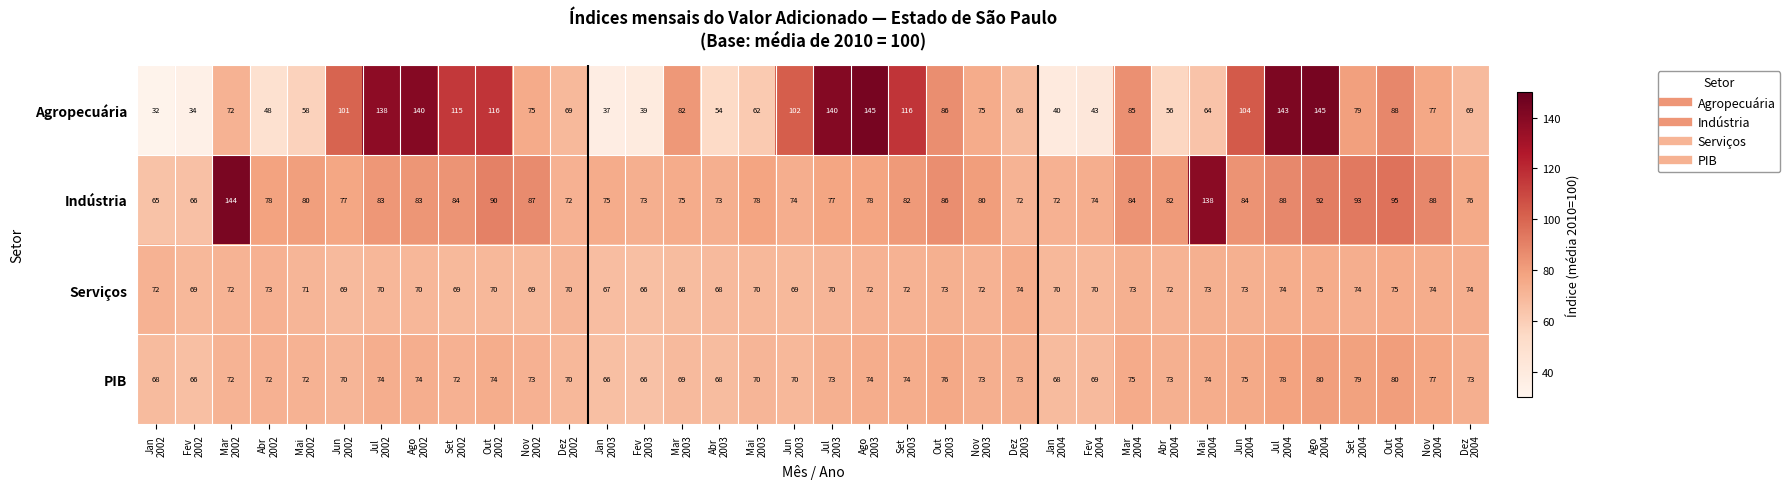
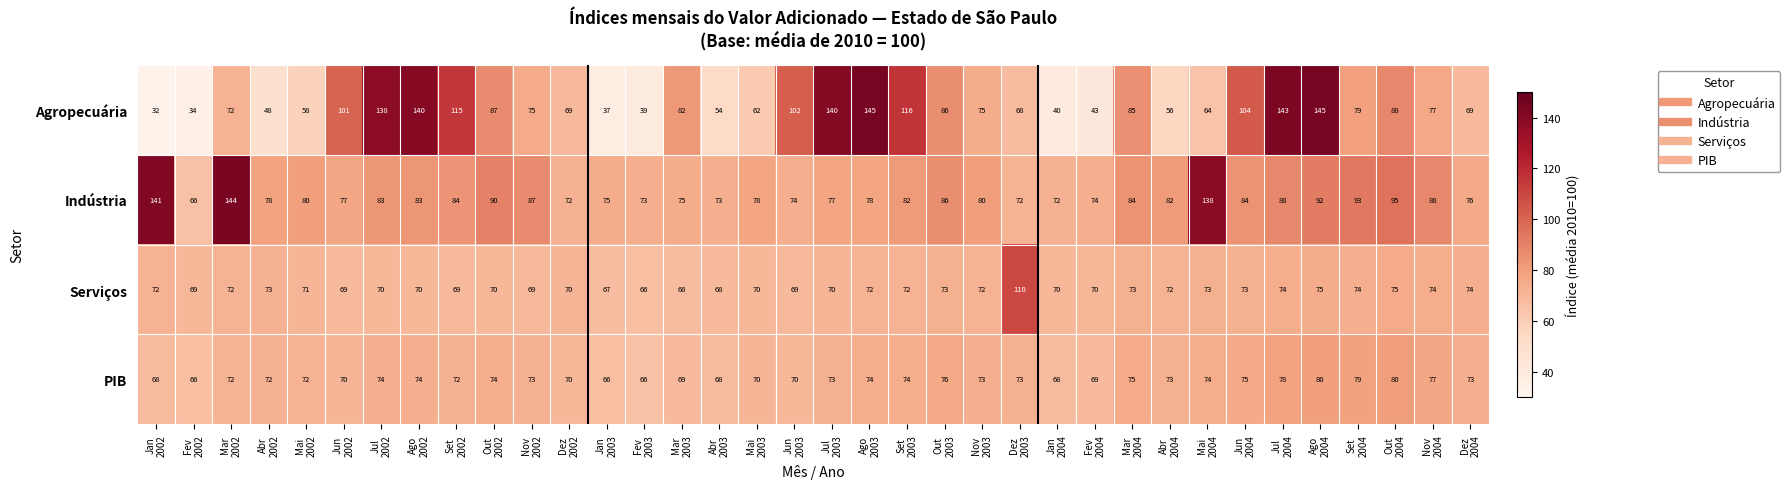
Agropecuária, Out 2002: 116 -> 87
Indústria, Jan 2002: 65 -> 141
Serviços, Dez 2003: 74 -> 110
